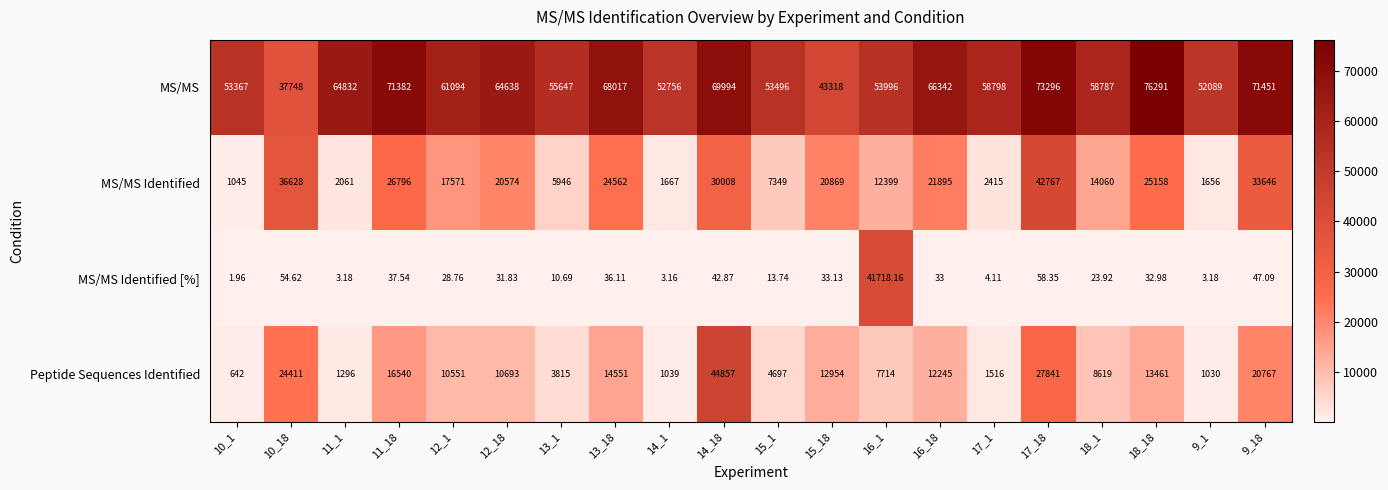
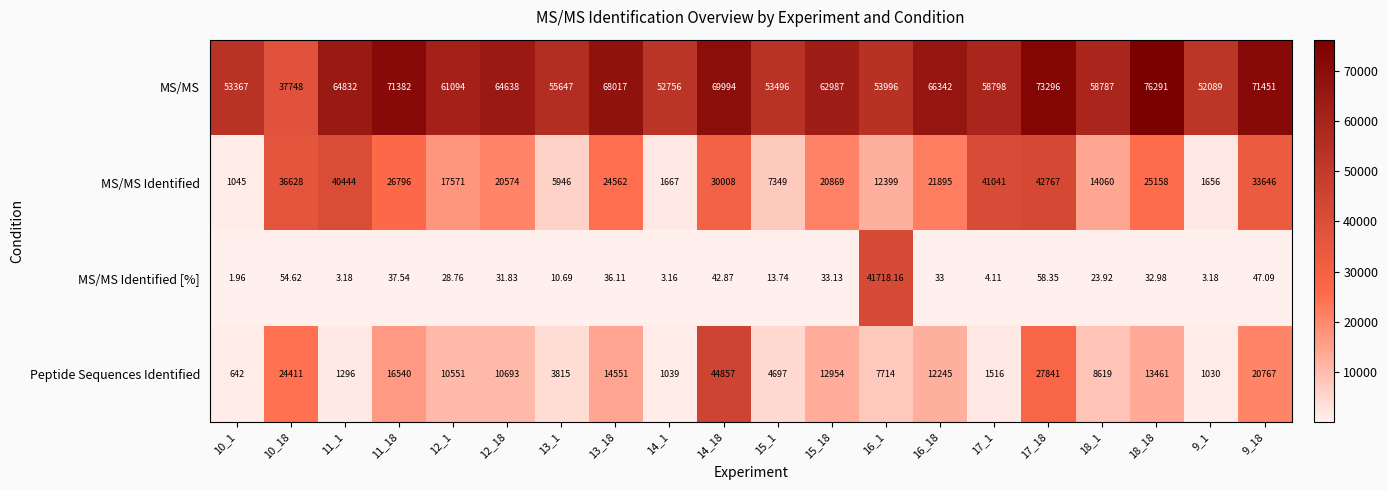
MS/MS, 15_18: 43318 -> 62987
MS/MS Identified, 11_1: 2061 -> 40444
MS/MS Identified, 17_1: 2415 -> 41041
